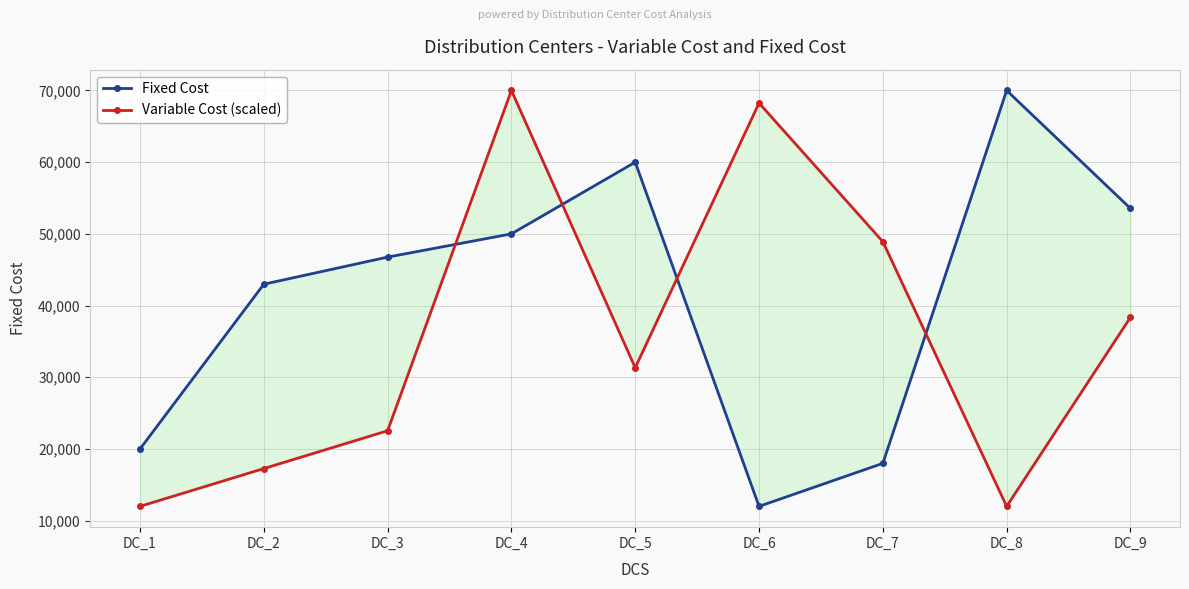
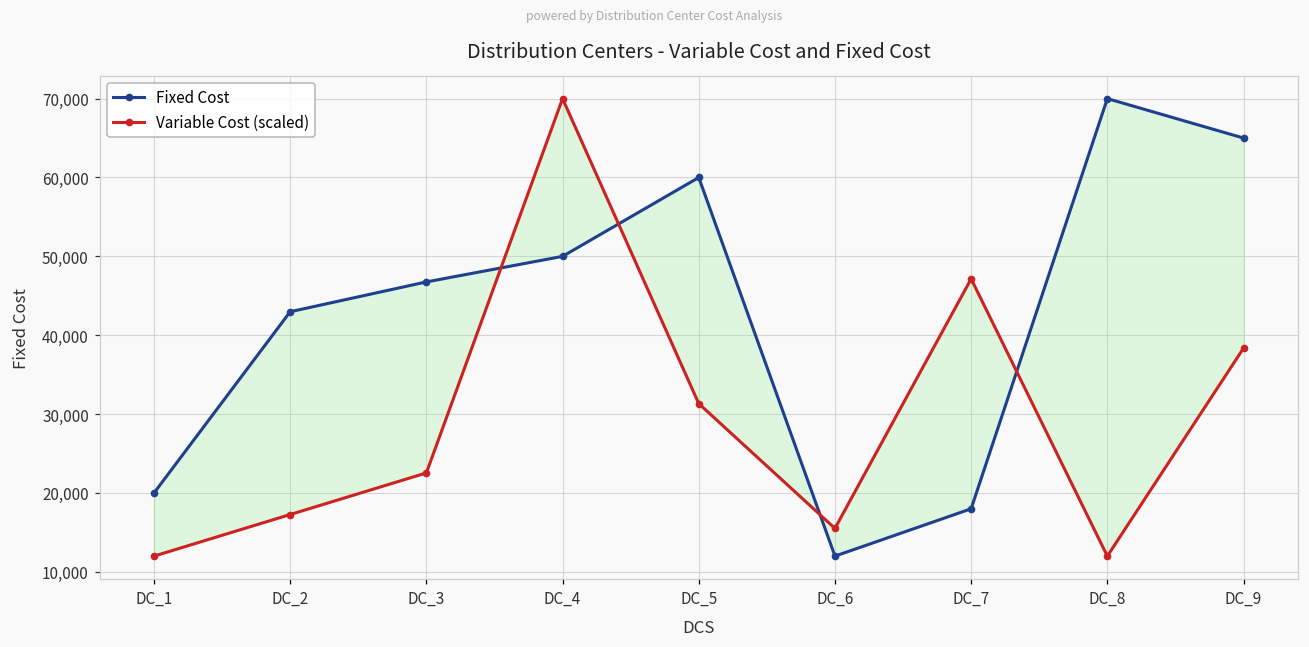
Variable Cost (scaled), DC_6: 68,000 -> 16,000
Variable Cost (scaled), DC_7: 49,000 -> 47,000
Fixed Cost, DC_9: 54,000 -> 65,000
